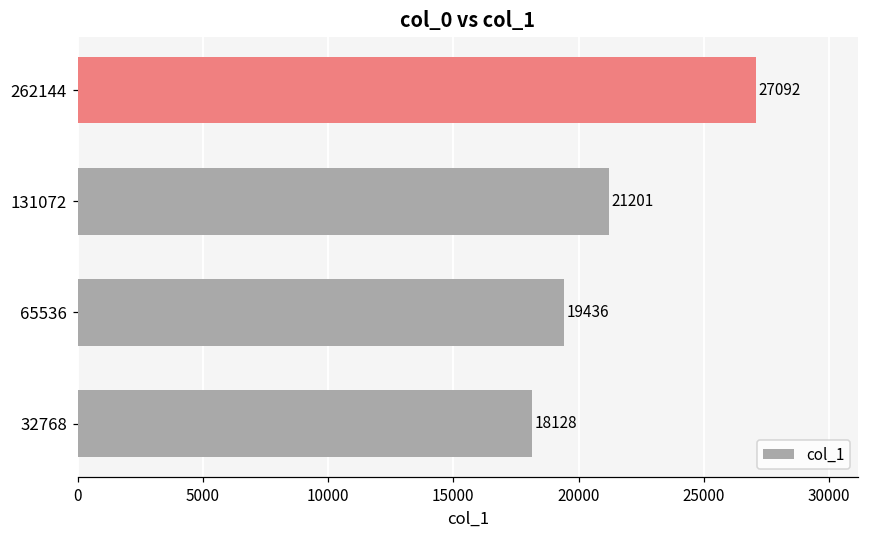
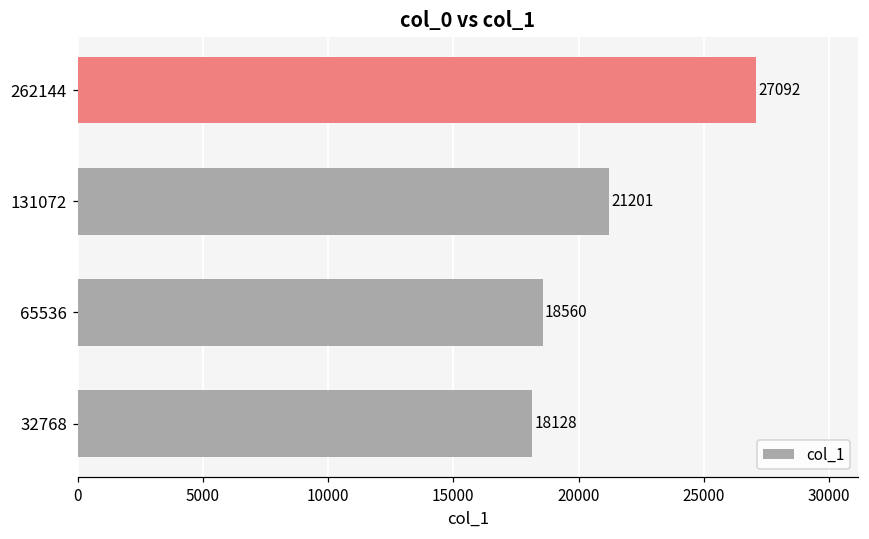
65536: 19436 -> 18560
